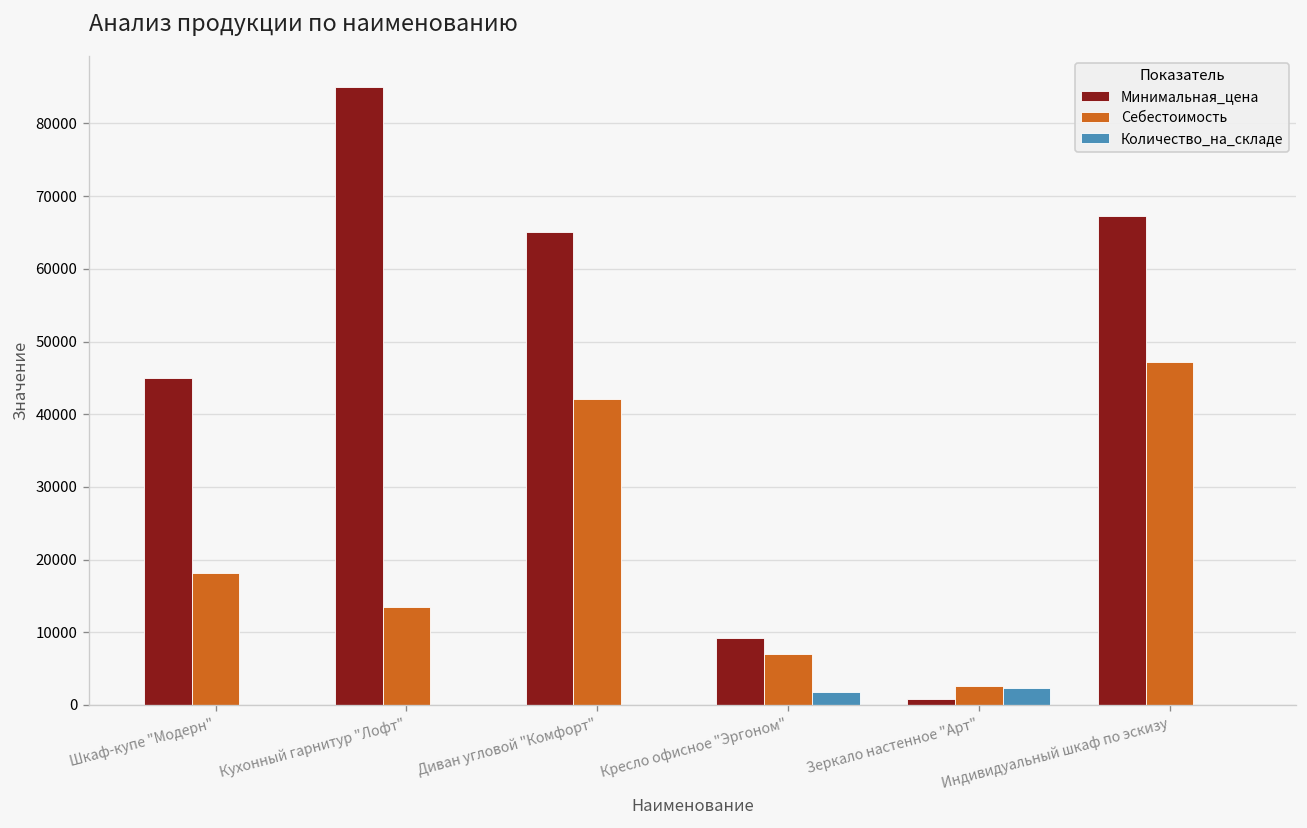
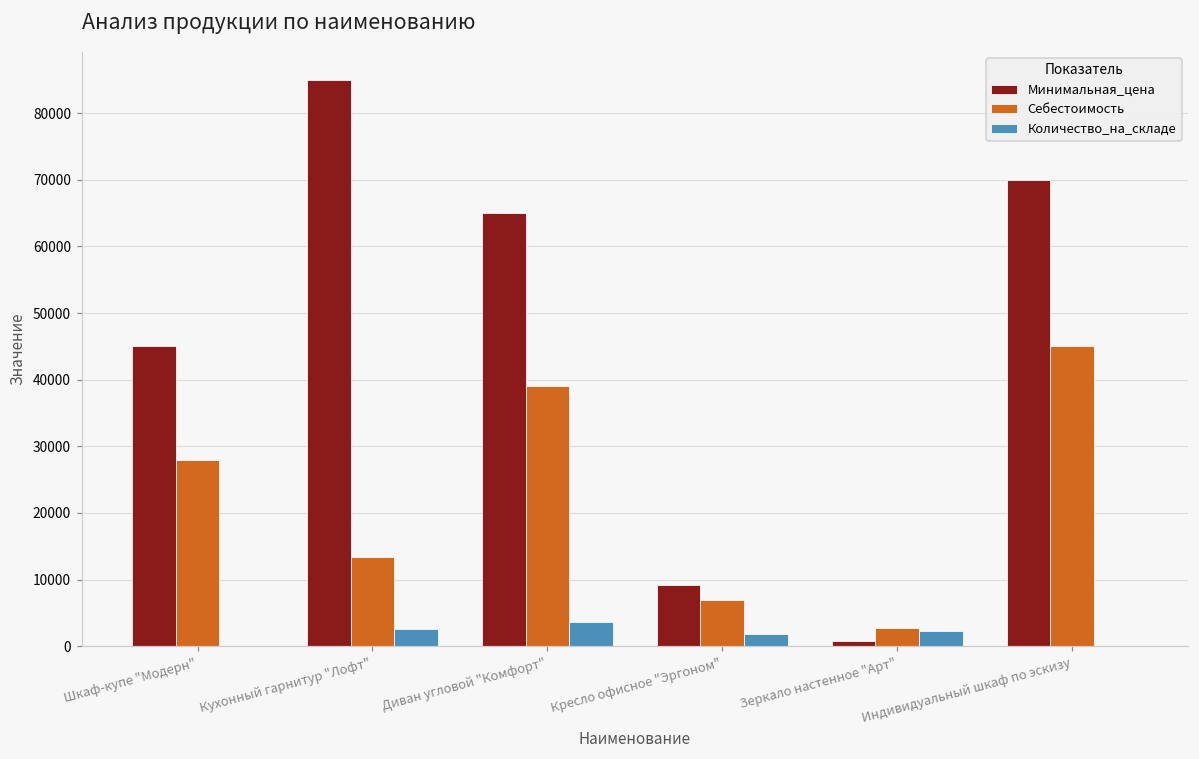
Себестоимость, Шкаф-купе "Модерн": 18000 -> 28000
Количество_на_складе, Кухонный гарнитур "Лофт": 0 -> 3000
Себестоимость, Диван угловой "Комфорт": 42000 -> 39000
Количество_на_складе, Диван угловой "Комфорт": 0 -> 4000
Минимальная_цена, Индивидуальный шкаф по эскизу: 67000 -> 70000
Себестоимость, Индивидуальный шкаф по эскизу: 47000 -> 45000
